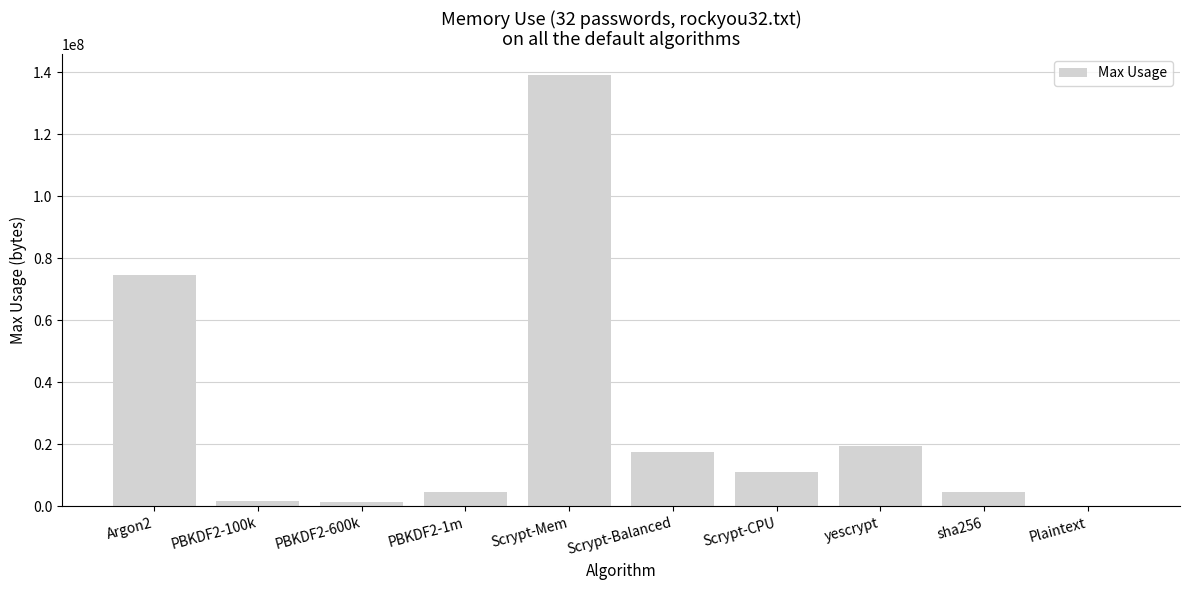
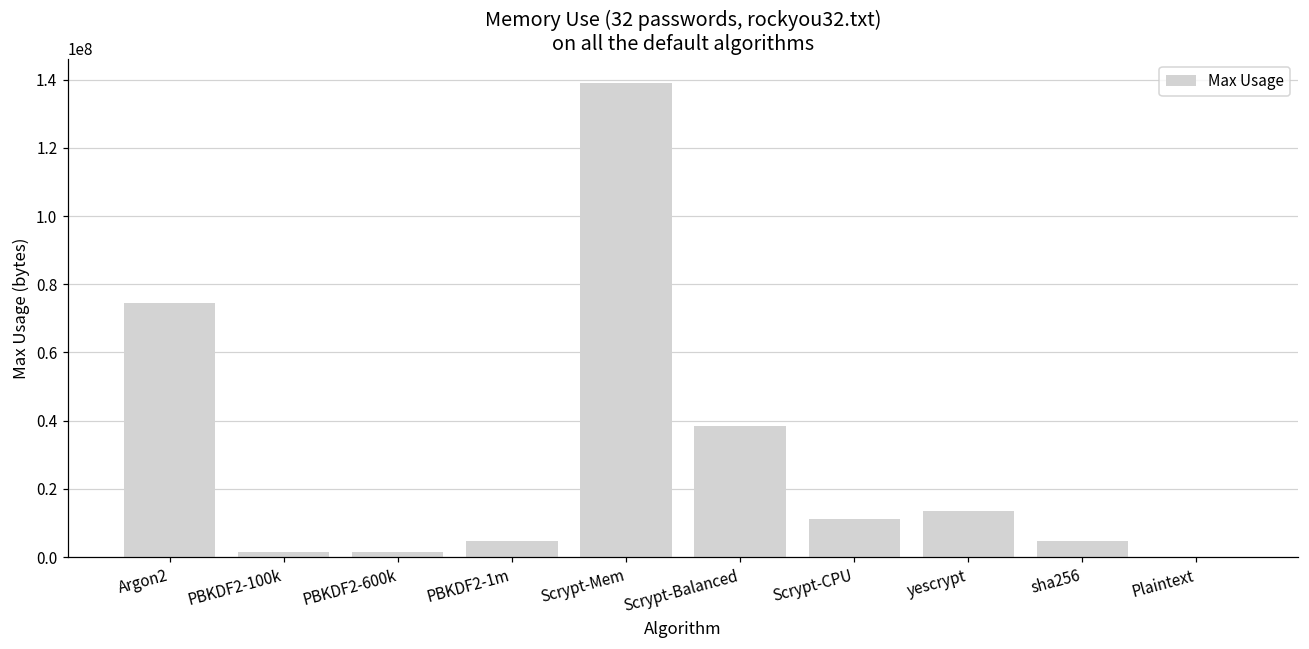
Scrypt-Balanced: 17000000 -> 38000000
yescrypt: 20000000 -> 14000000
